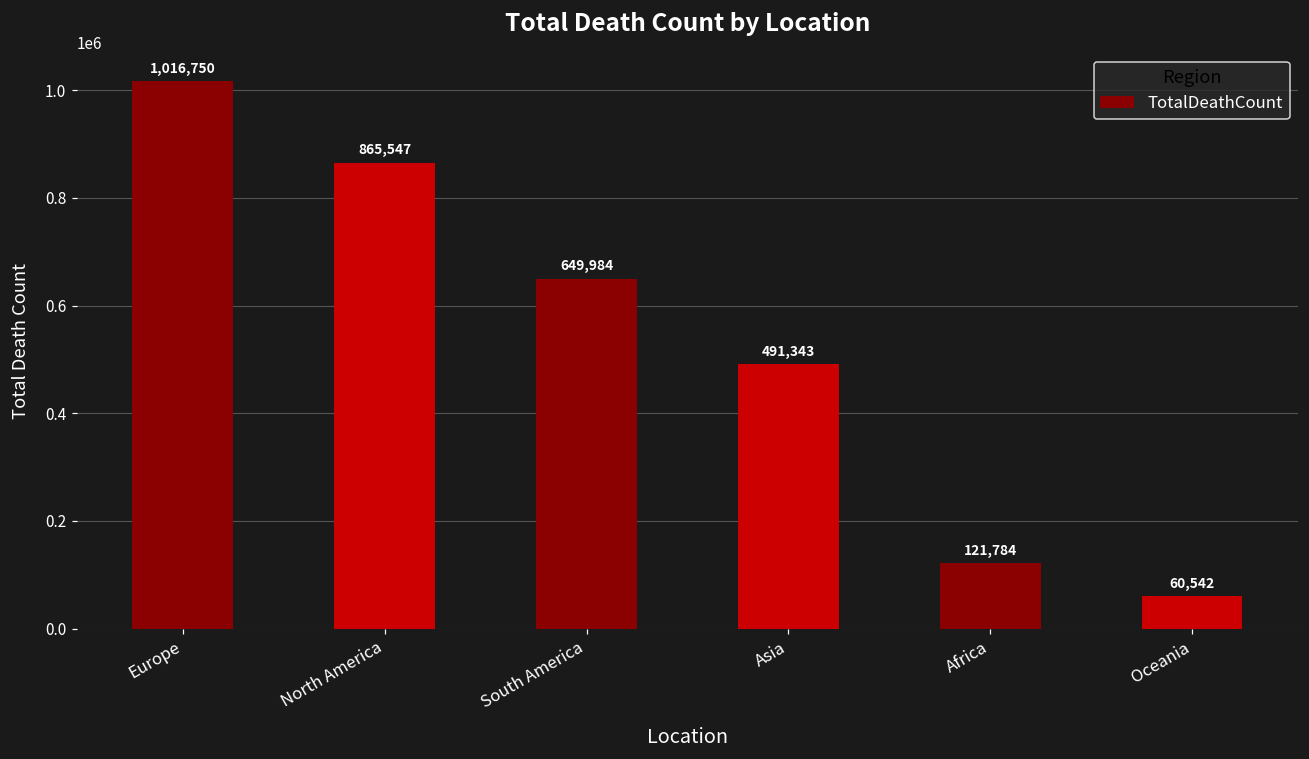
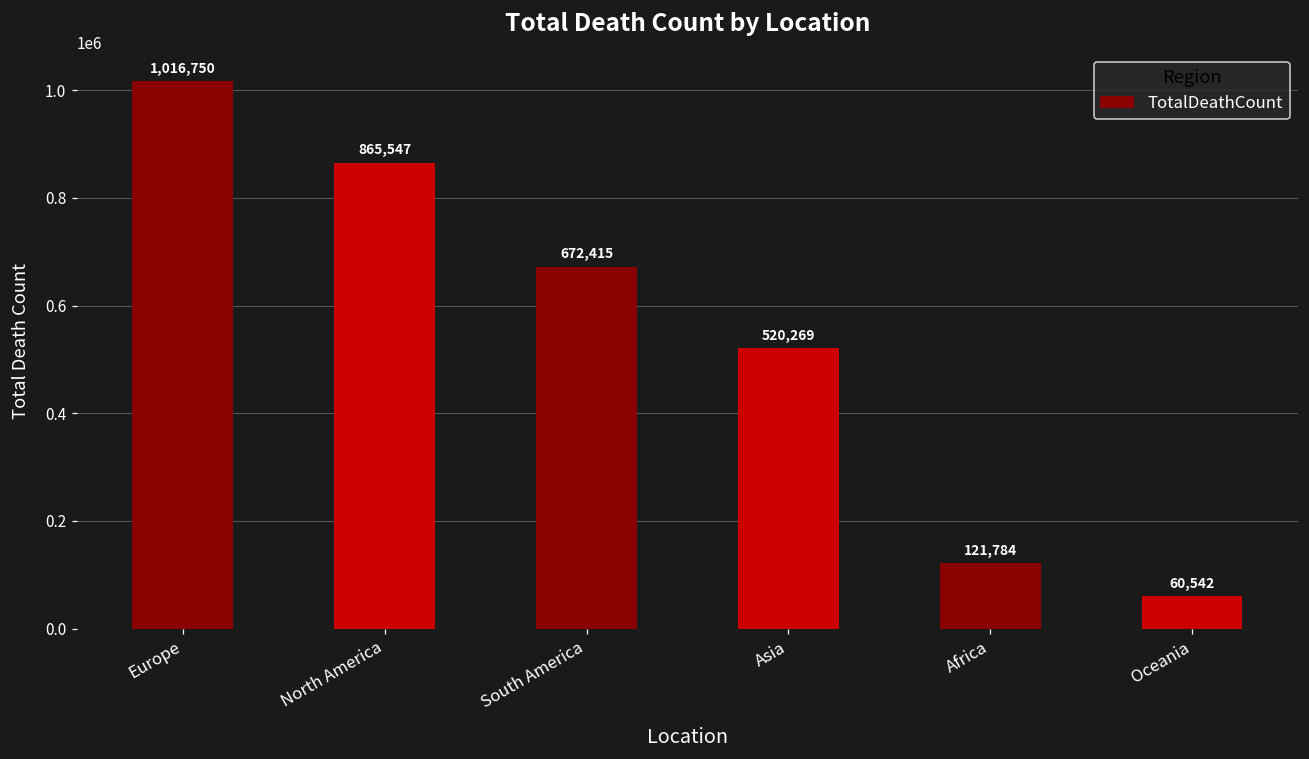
South America: 649,984 -> 672,415
Asia: 491,343 -> 520,269
